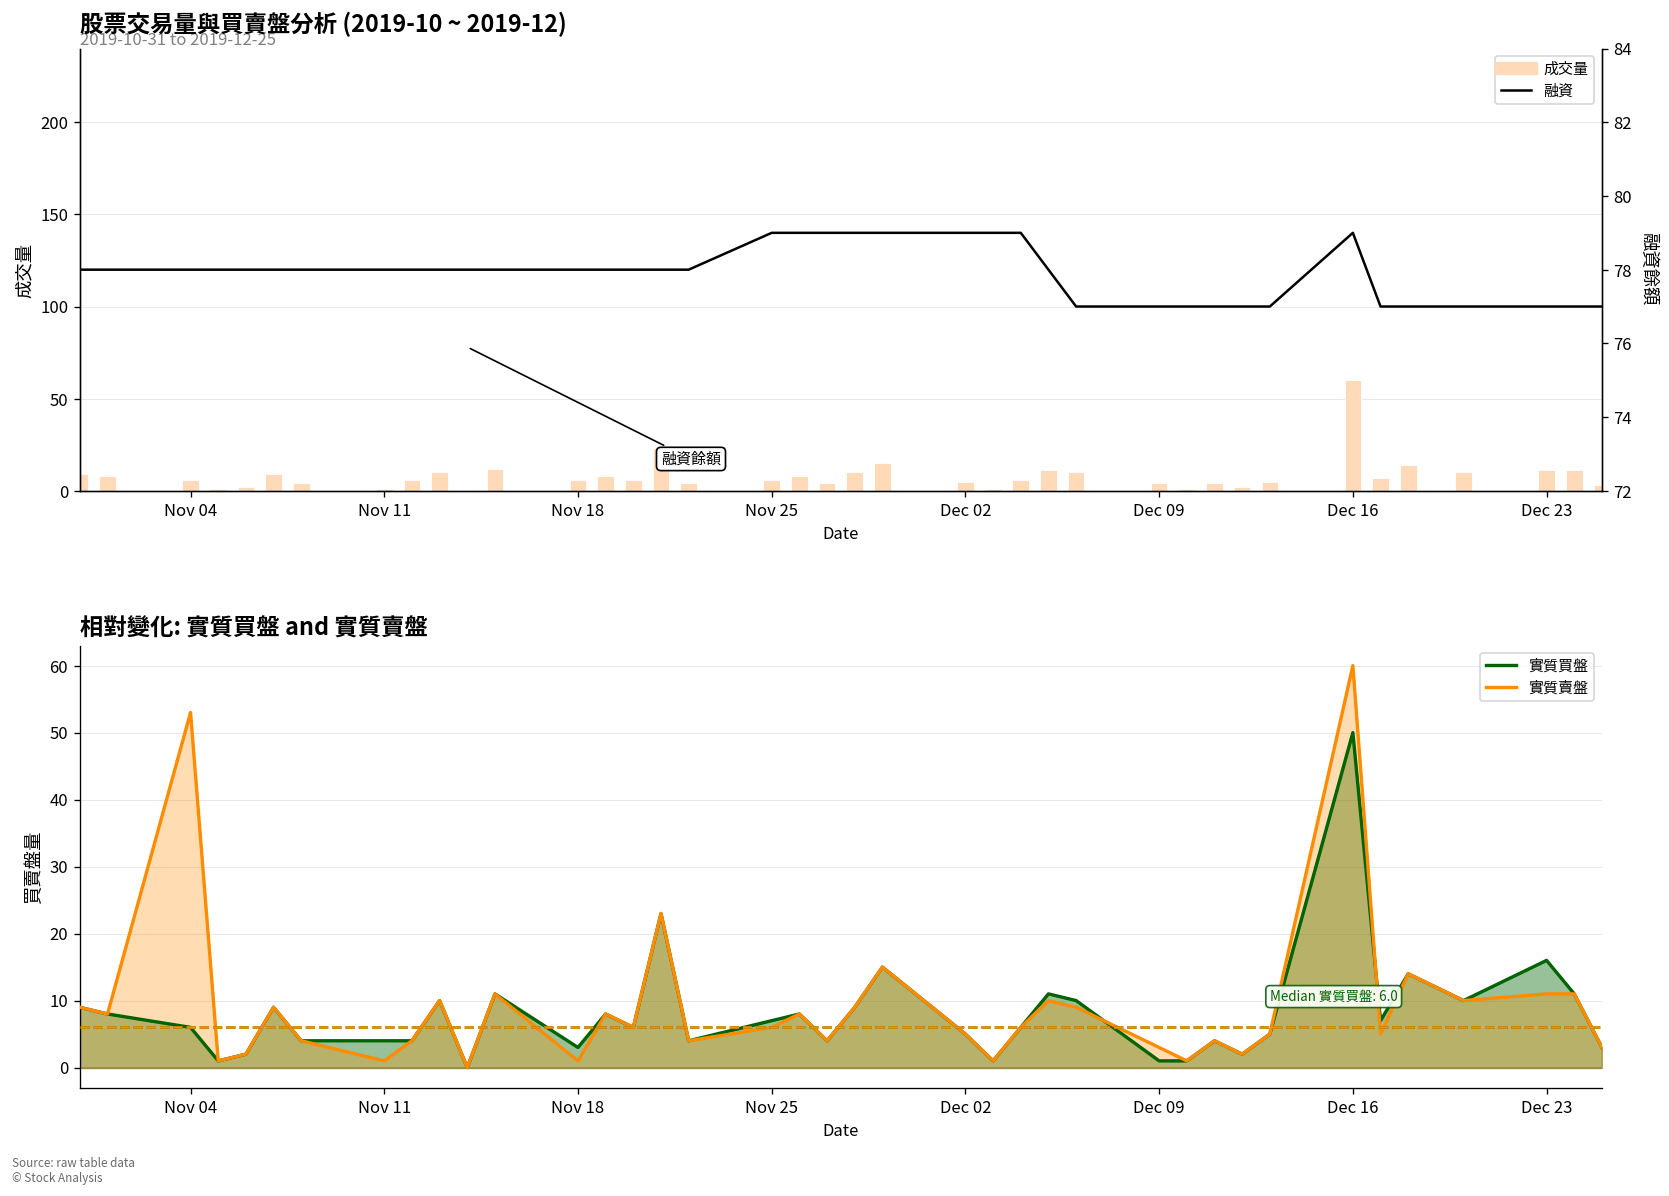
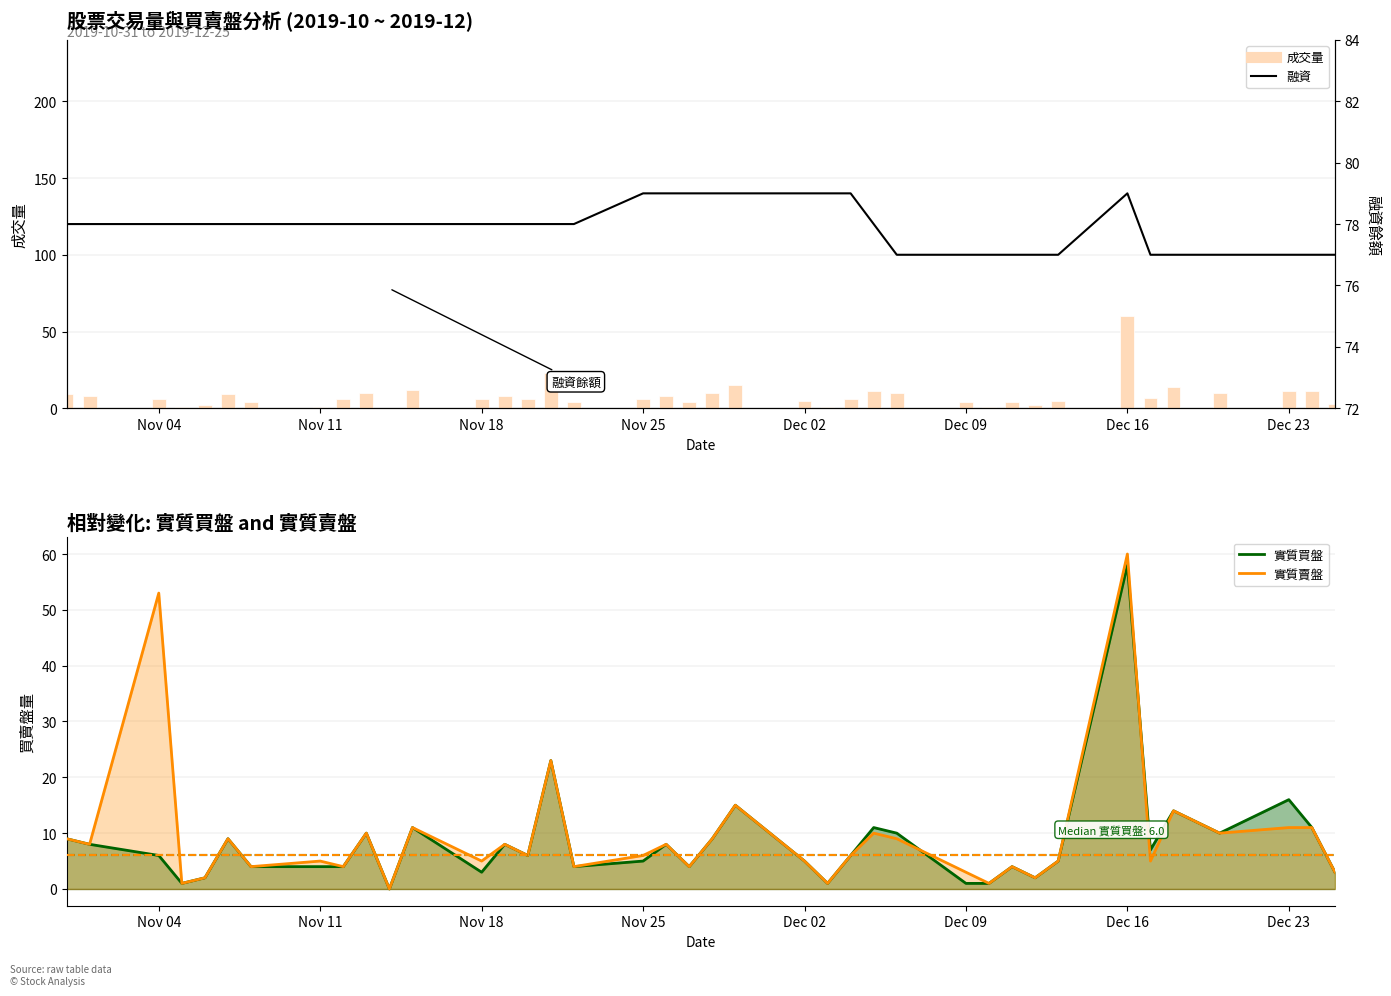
相對變化: 實質買盤 and 實質賣盤, 實質賣盤, Nov 11: 1 -> 5
相對變化: 實質買盤 and 實質賣盤, 實質賣盤, Nov 18: 1 -> 5
相對變化: 實質買盤 and 實質賣盤, 實質買盤, Nov 25: 7 -> 5
相對變化: 實質買盤 and 實質賣盤, 實質買盤, Dec 16: 50 -> 58
